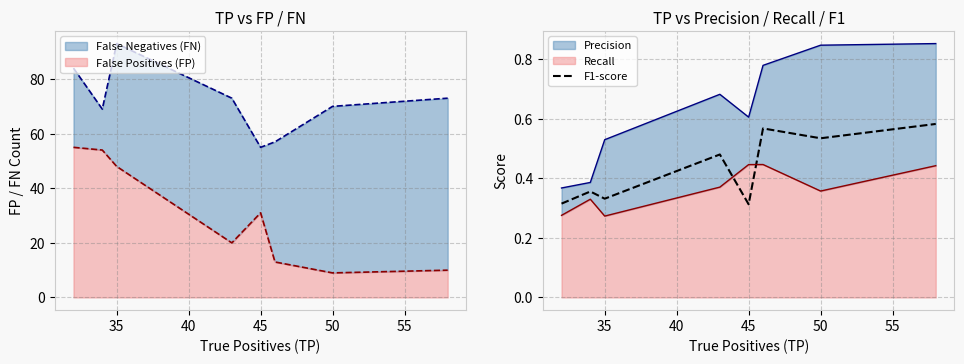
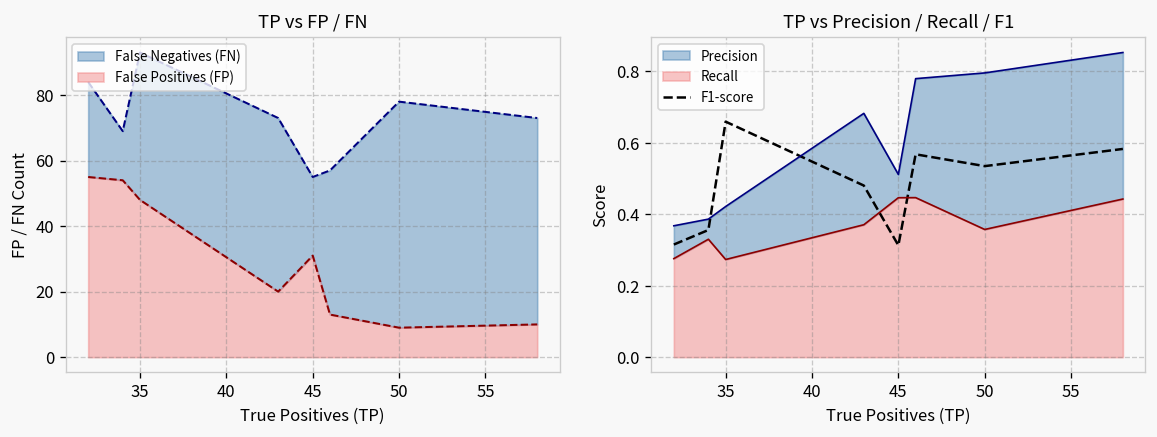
TP vs FP / FN, False Negatives (FN), 50: 70 -> 78
TP vs Precision / Recall / F1, F1-score, 35: 0.33 -> 0.66
TP vs Precision / Recall / F1, Precision, 35: 0.53 -> 0.42
TP vs Precision / Recall / F1, Precision, 45: 0.61 -> 0.51
TP vs Precision / Recall / F1, Precision, 50: 0.85 -> 0.80
